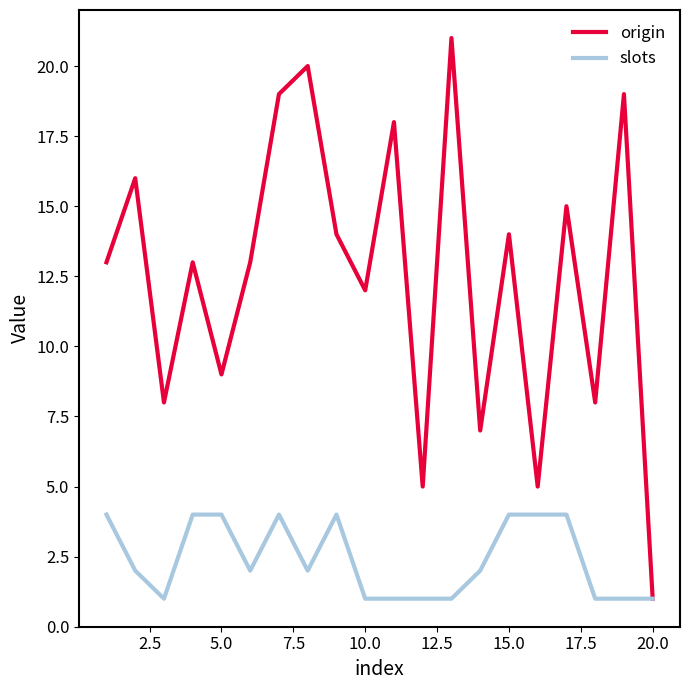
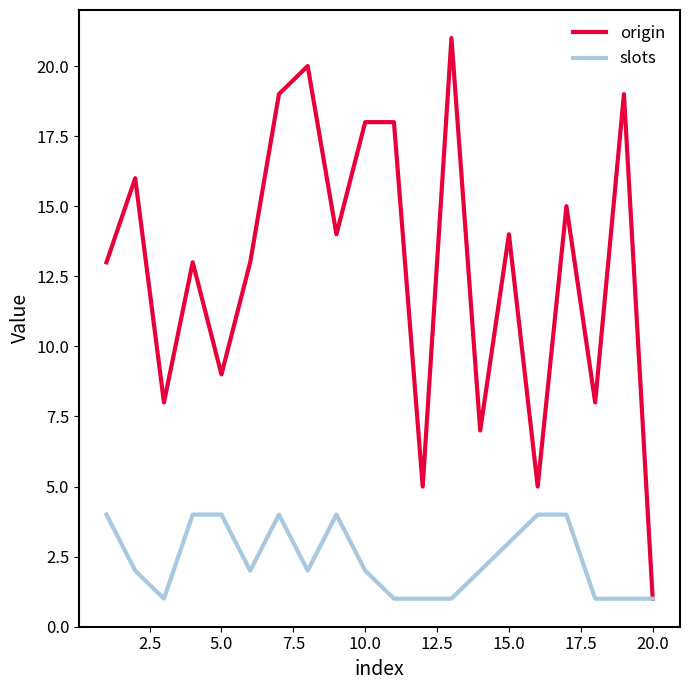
origin, 10.0: 12 -> 18
slots, 10.0: 1 -> 2
slots, 15.0: 4 -> 3
